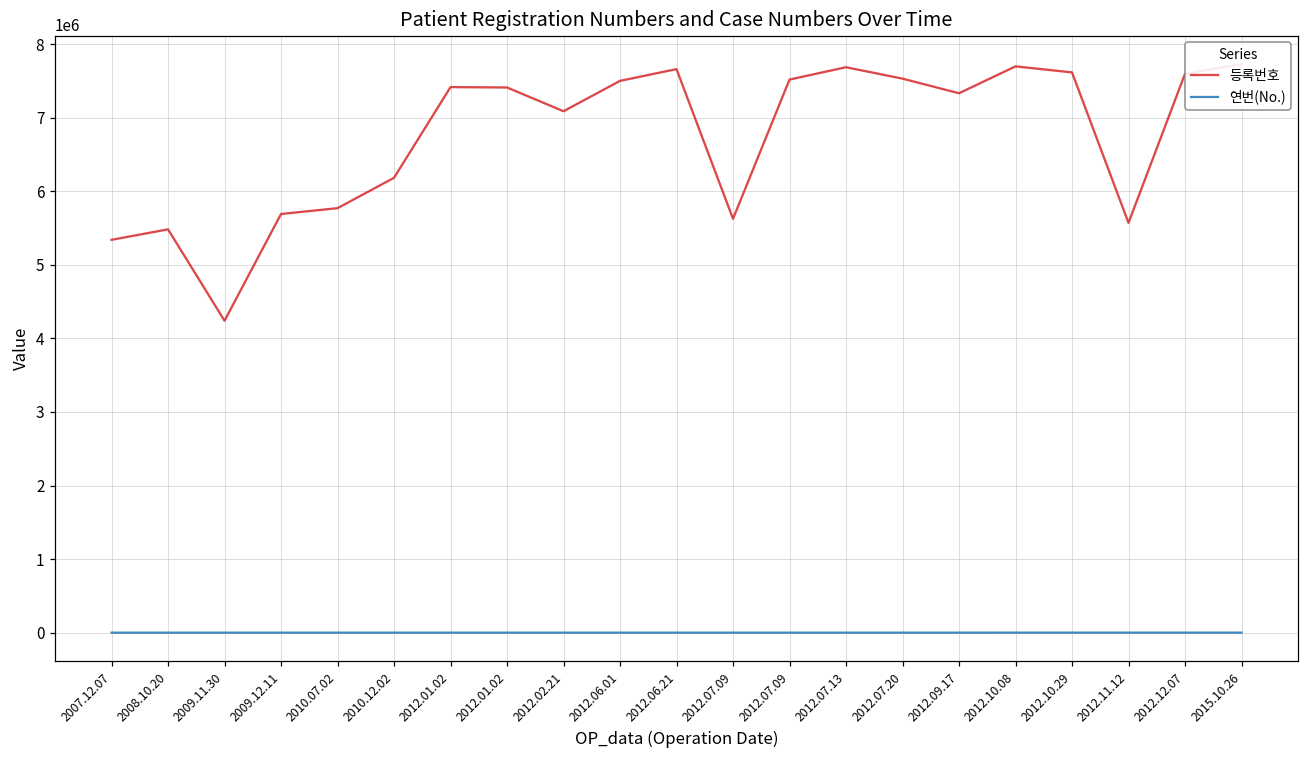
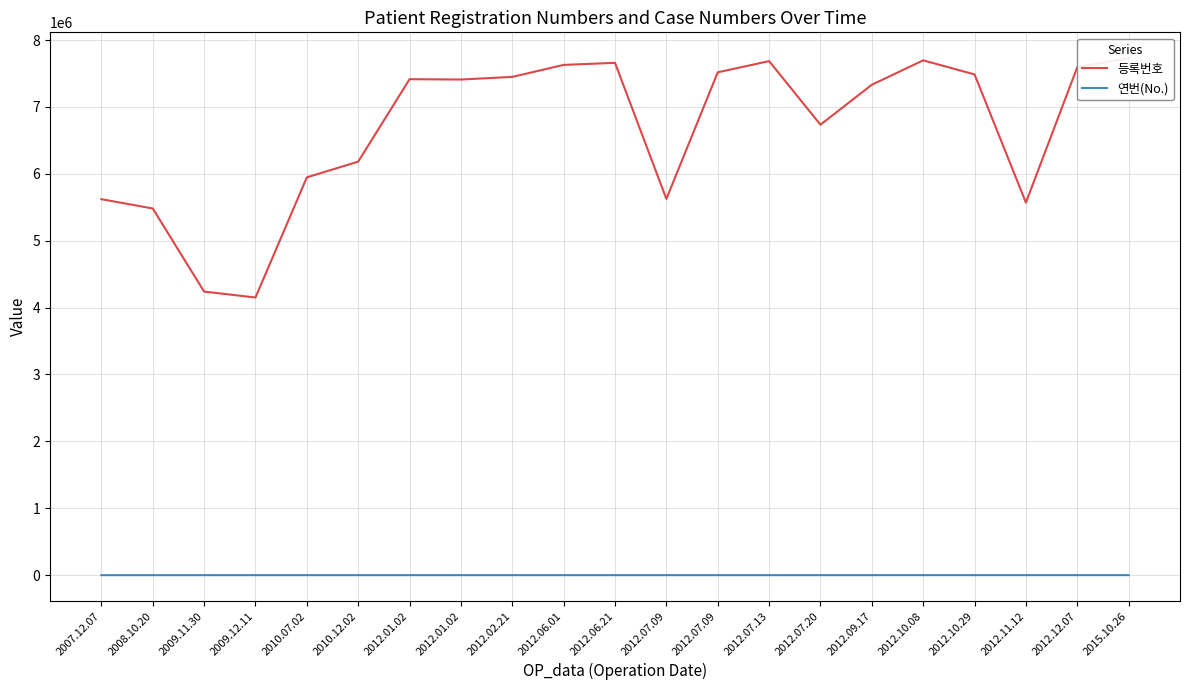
등록번호, 2007.12.07: 5300000 -> 5600000
등록번호, 2009.12.11: 5700000 -> 4200000
등록번호, 2010.07.02: 5800000 -> 5900000
등록번호, 2012.02.21: 7100000 -> 7400000
등록번호, 2012.06.01: 7500000 -> 7600000
등록번호, 2012.07.20: 7500000 -> 6700000
등록번호, 2012.10.29: 7600000 -> 7500000
